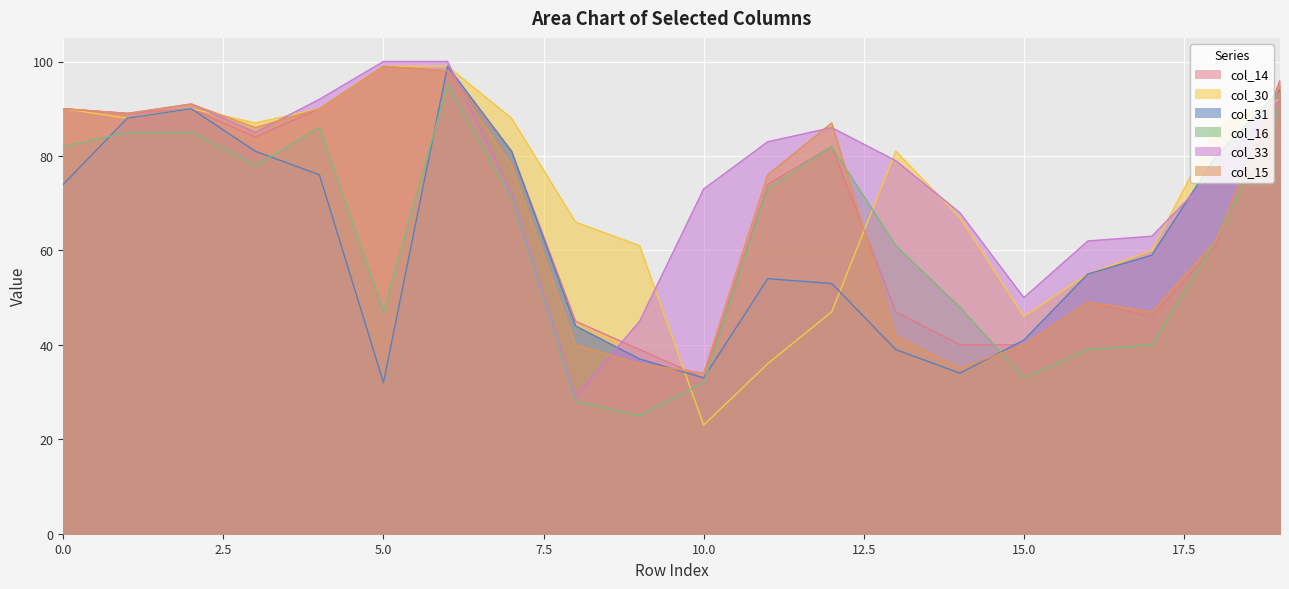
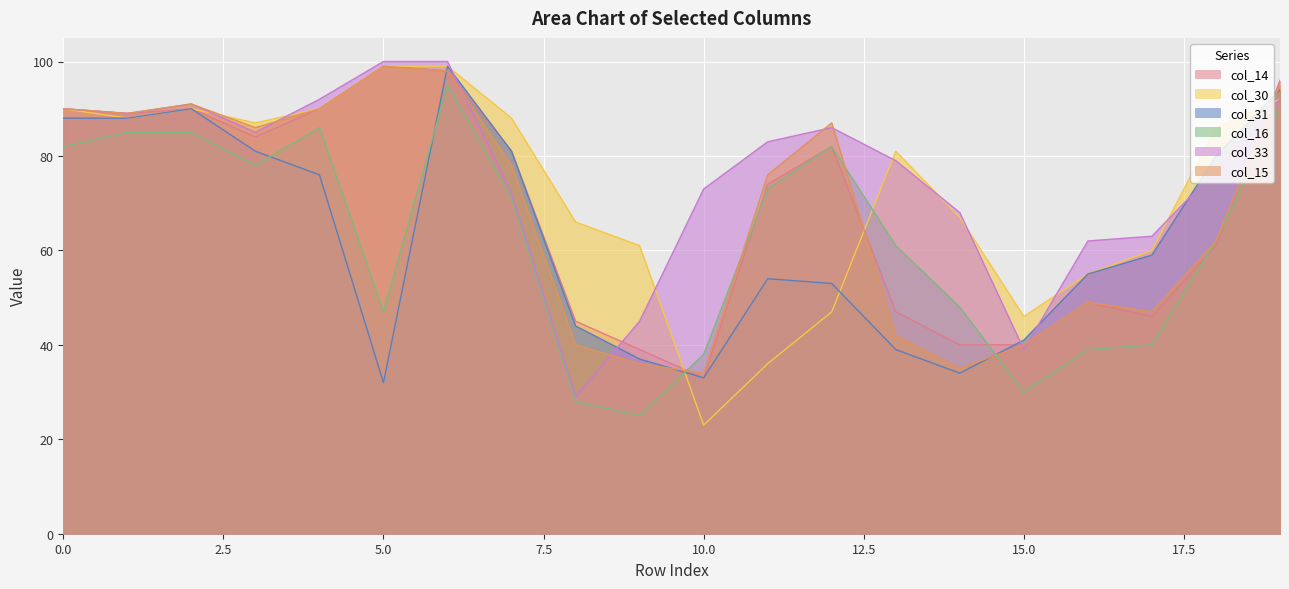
col_31, 0.0: 74 -> 88
col_16, 10.0: 32 -> 38
col_16, 15.0: 33 -> 30
col_33, 15.0: 50 -> 39
